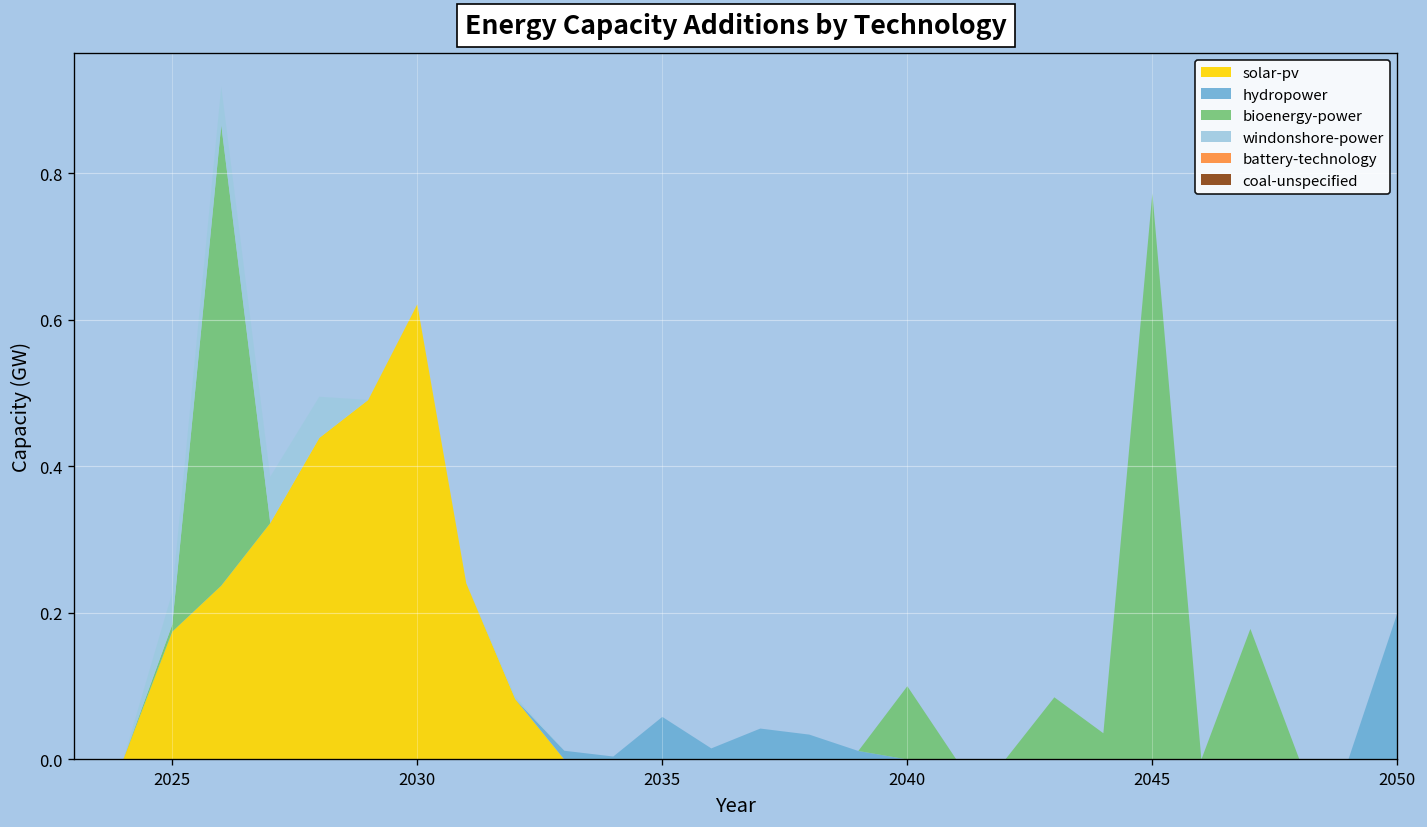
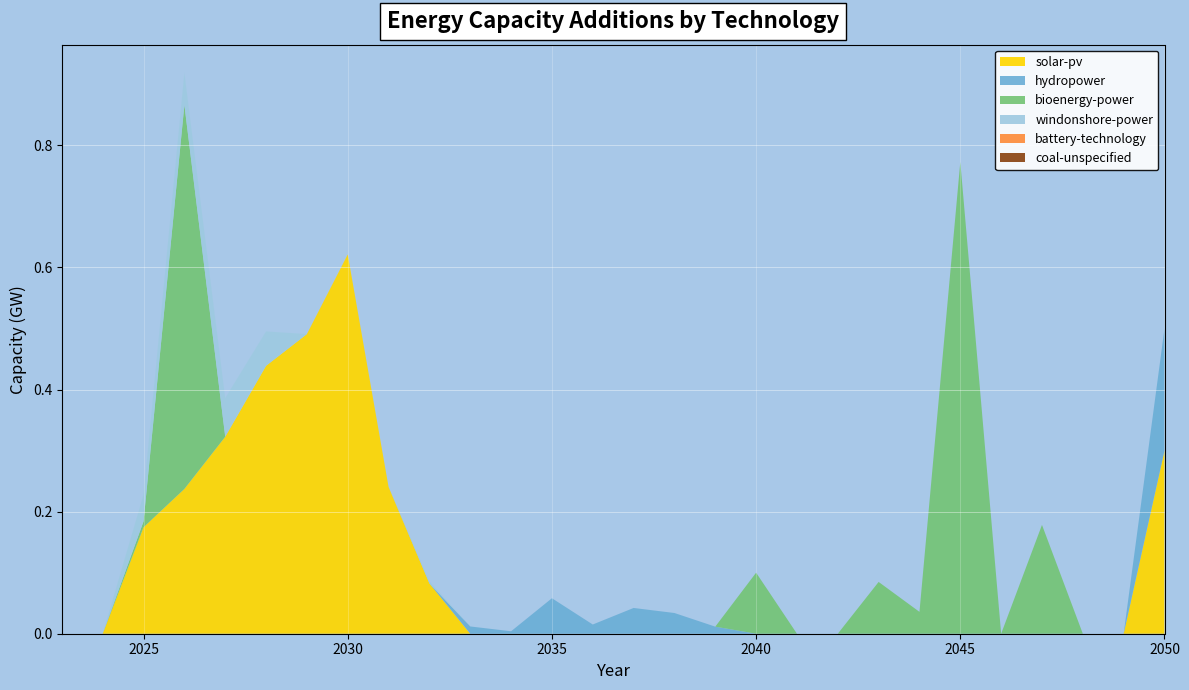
solar-pv, 2050: 0.0 -> 0.3
